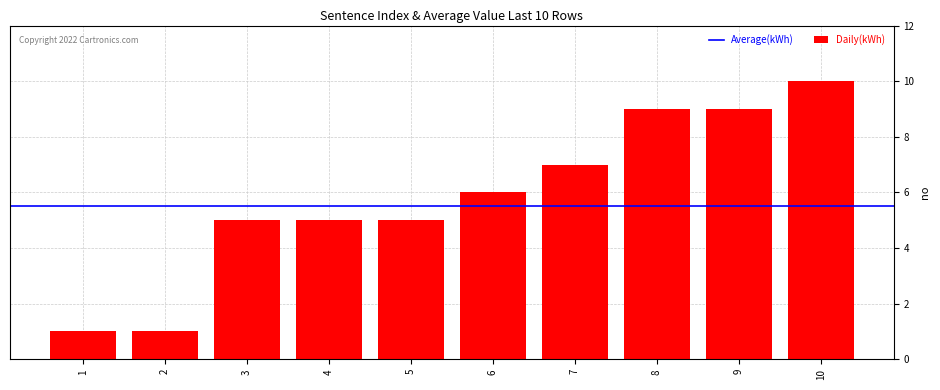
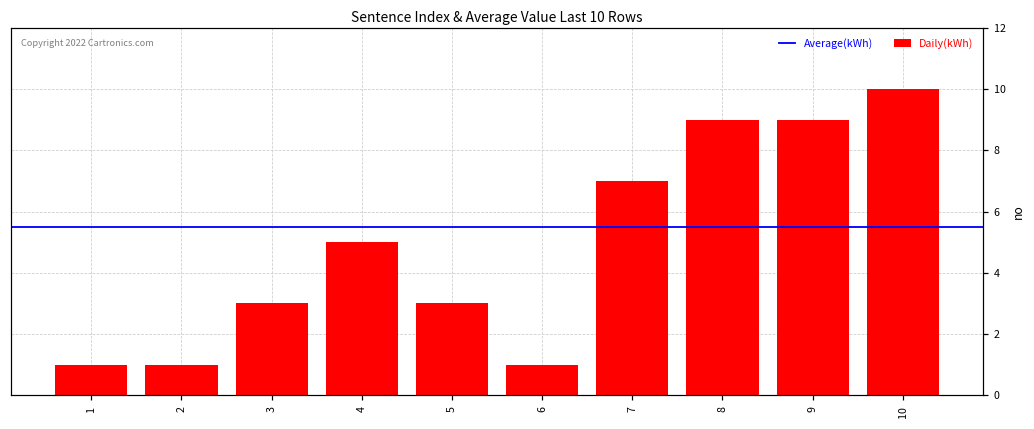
3: 5 -> 3
5: 5 -> 3
6: 6 -> 1
